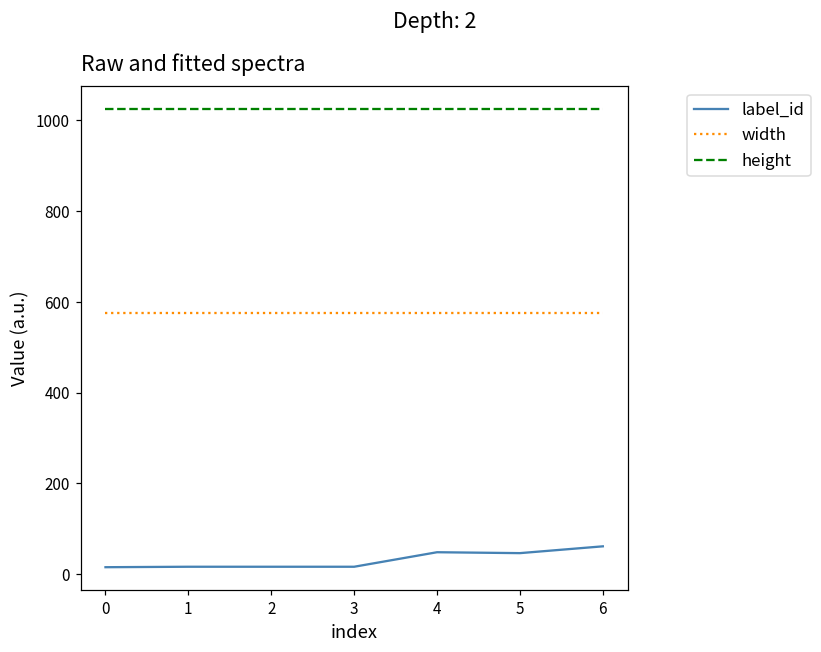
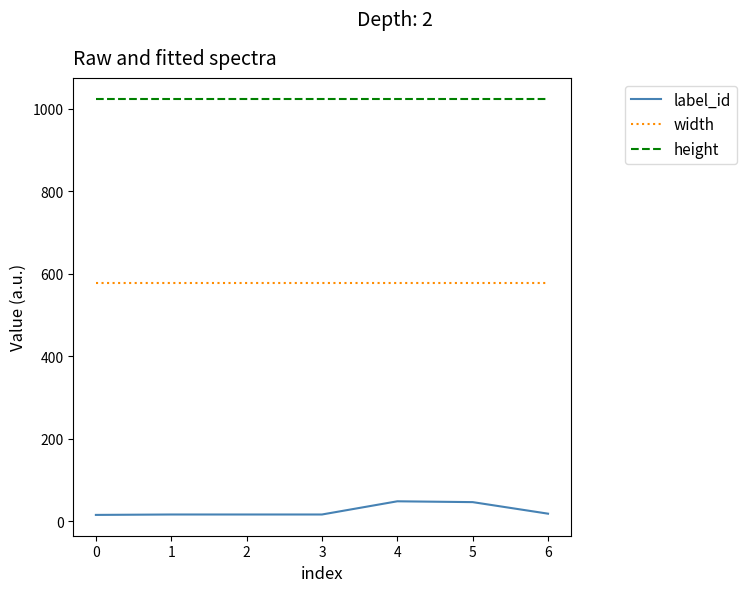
label_id, 6: 60 -> 20
